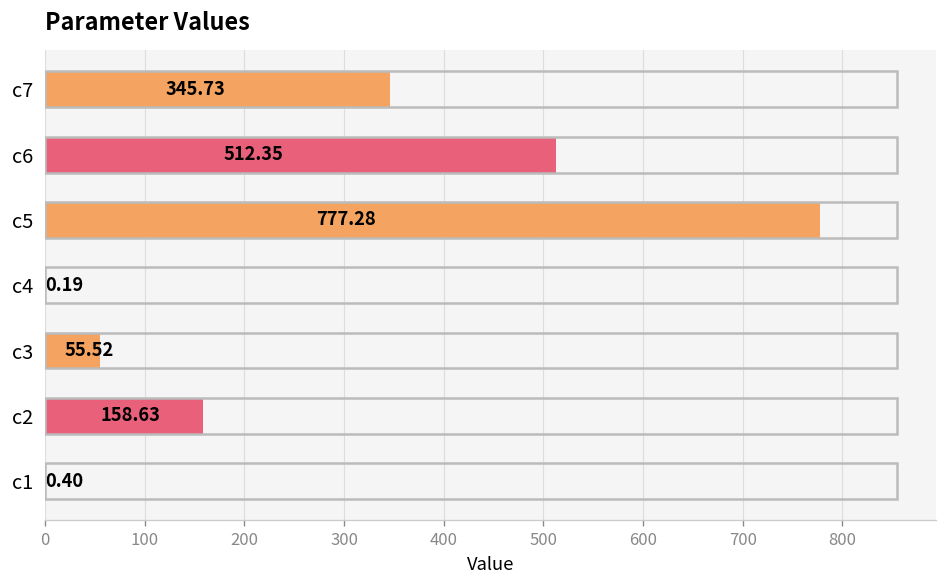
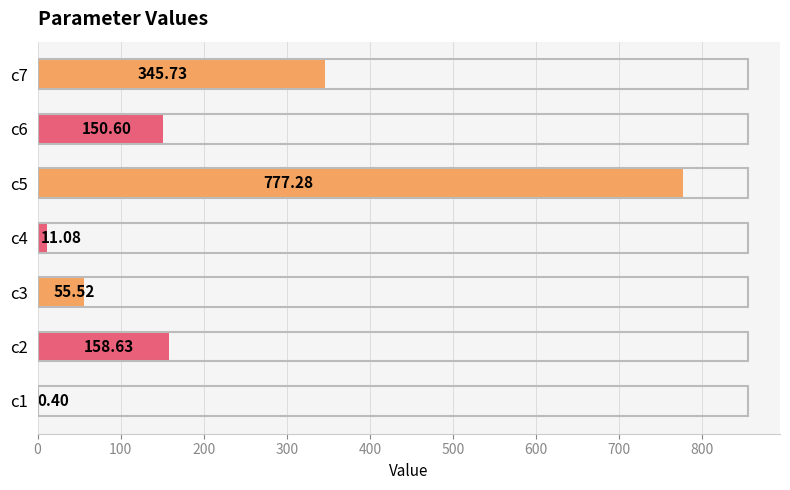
c6: 512.35 -> 150.60
c4: 0.19 -> 11.08
